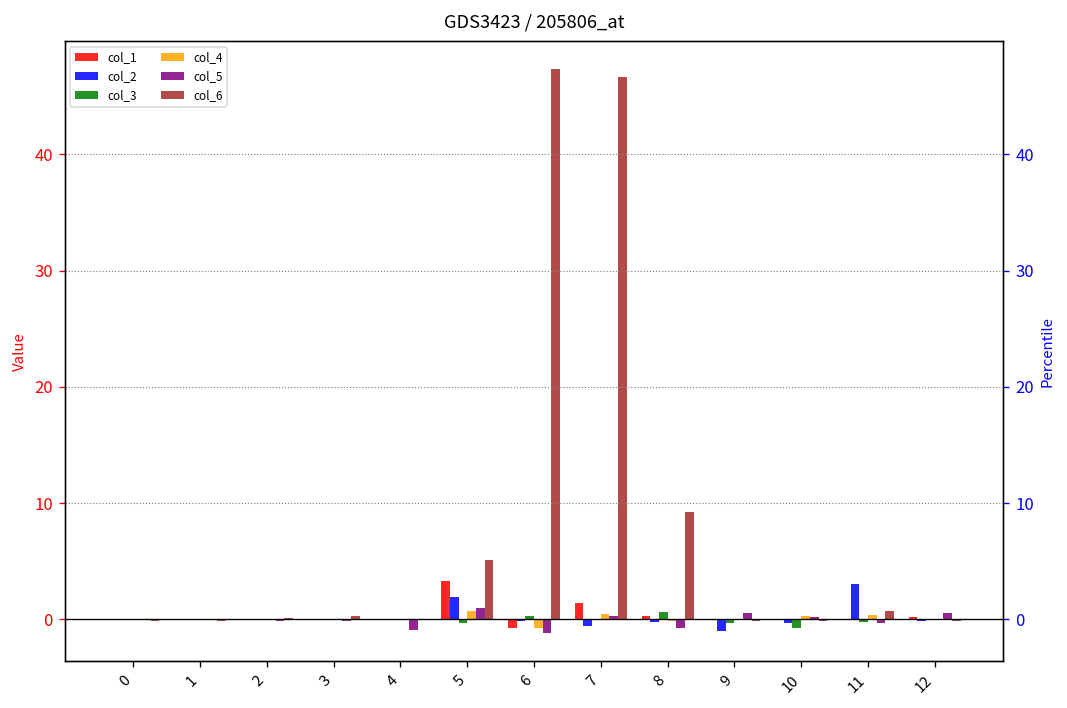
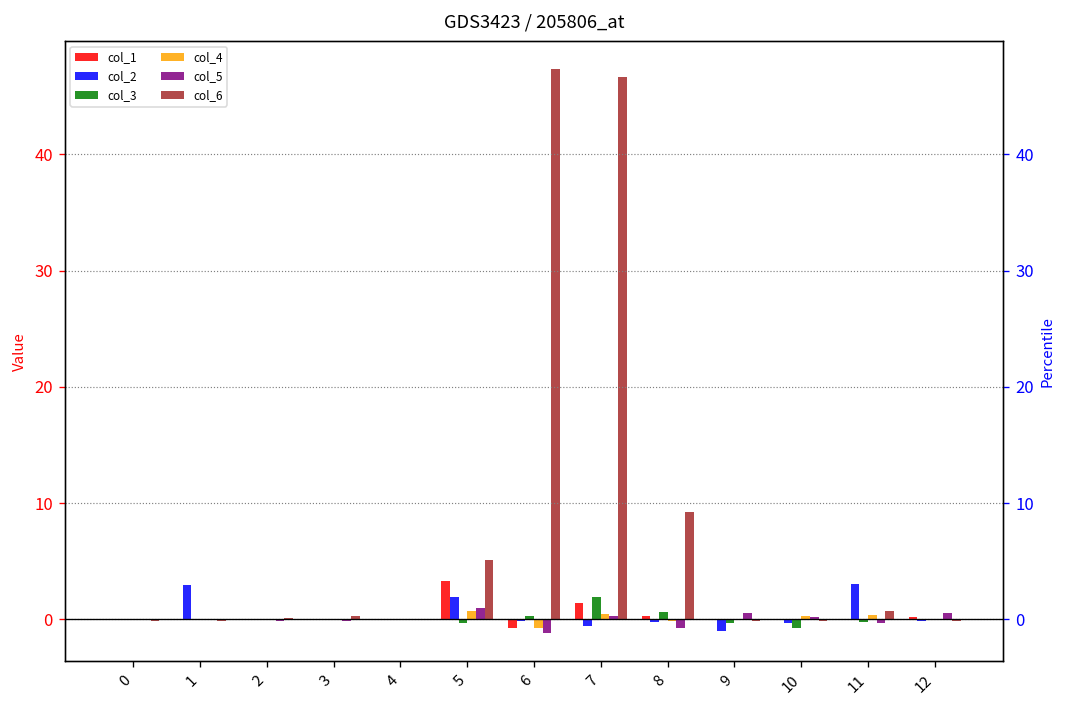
col_2, 1: 0 -> 3
col_5, 4: -1 -> 0
col_3, 7: 0 -> 2
